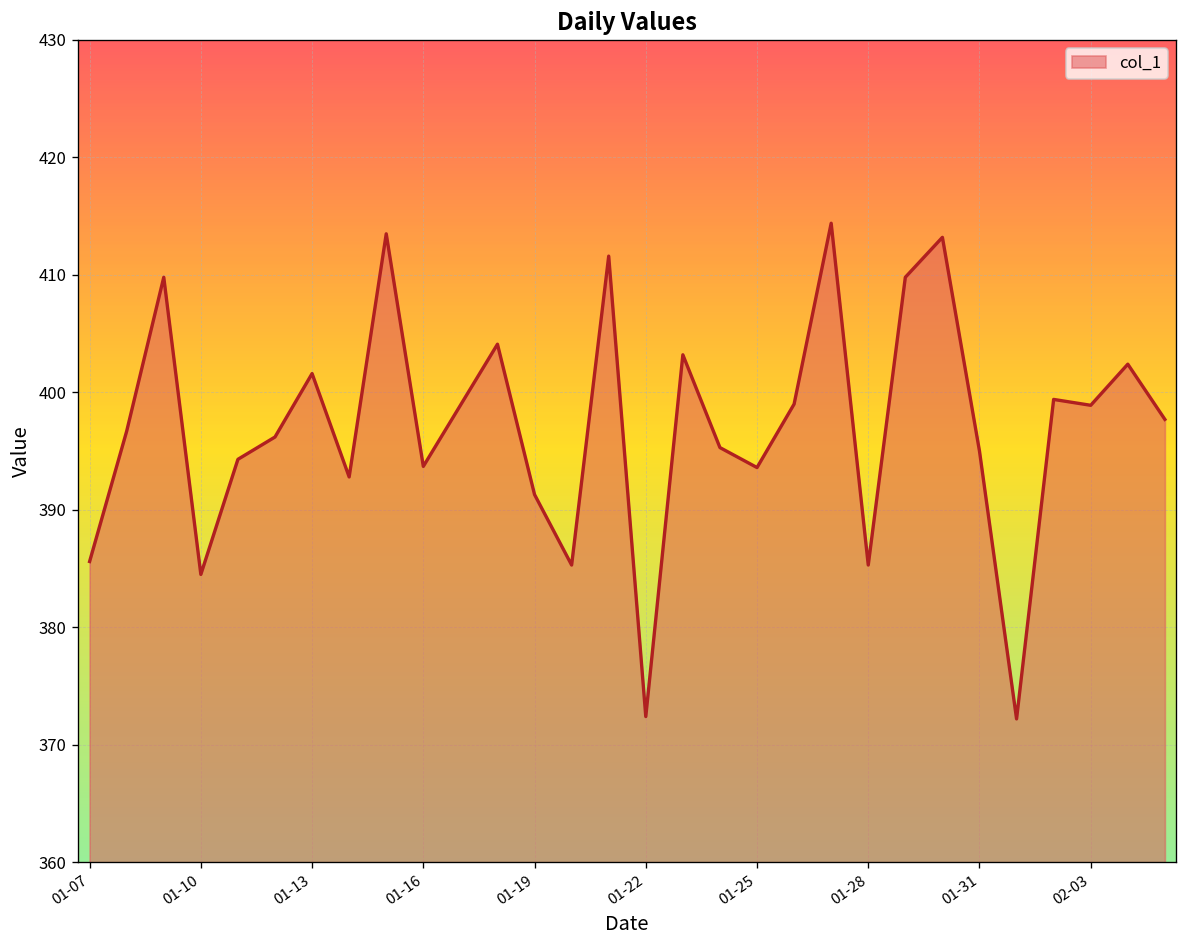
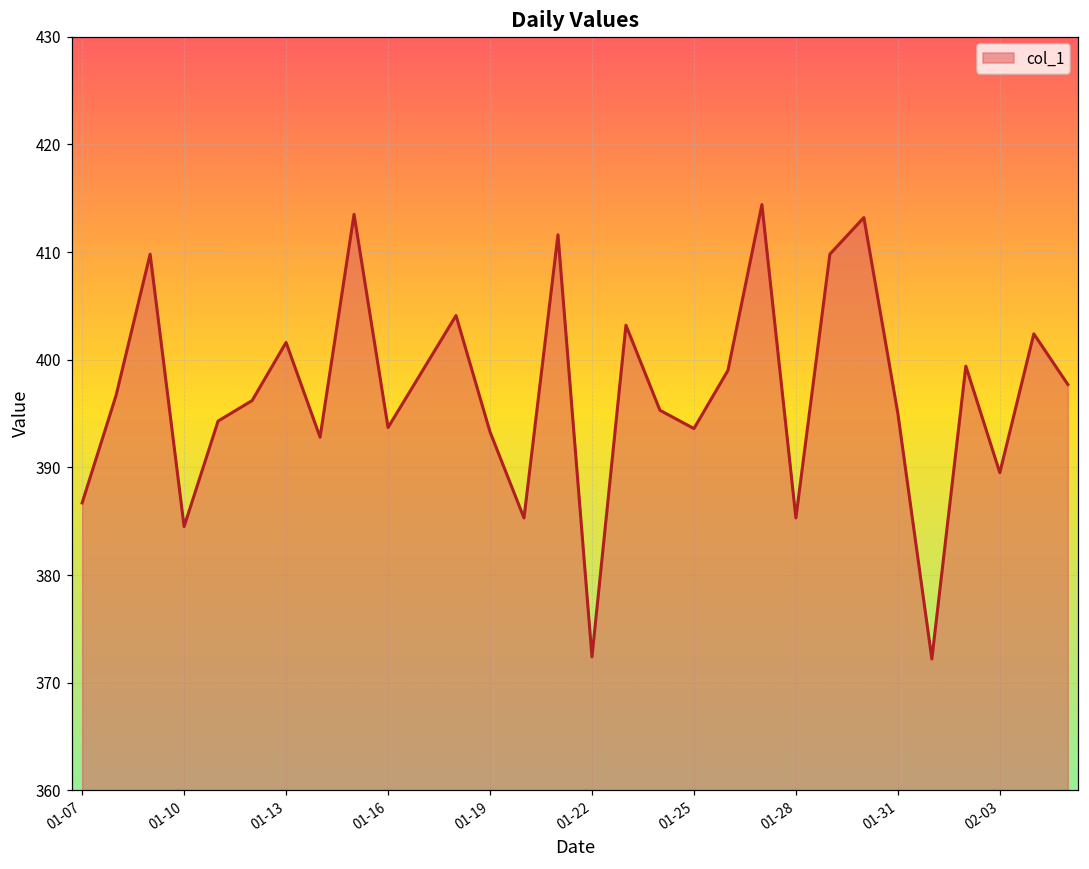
01-07: 386 -> 387
01-19: 391 -> 393
02-03: 399 -> 390
